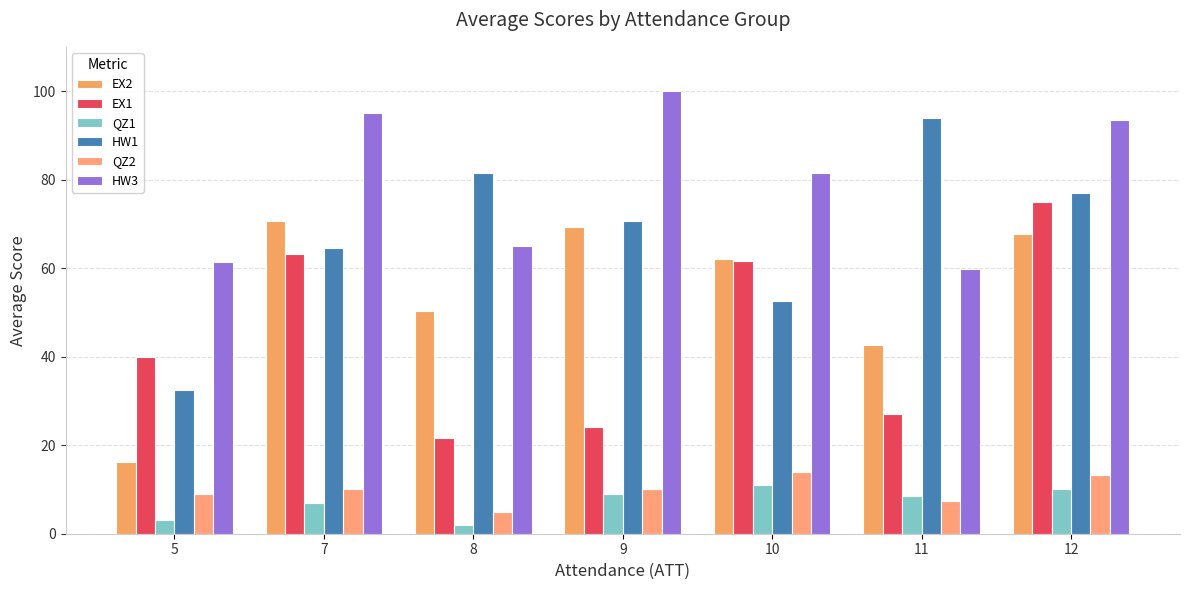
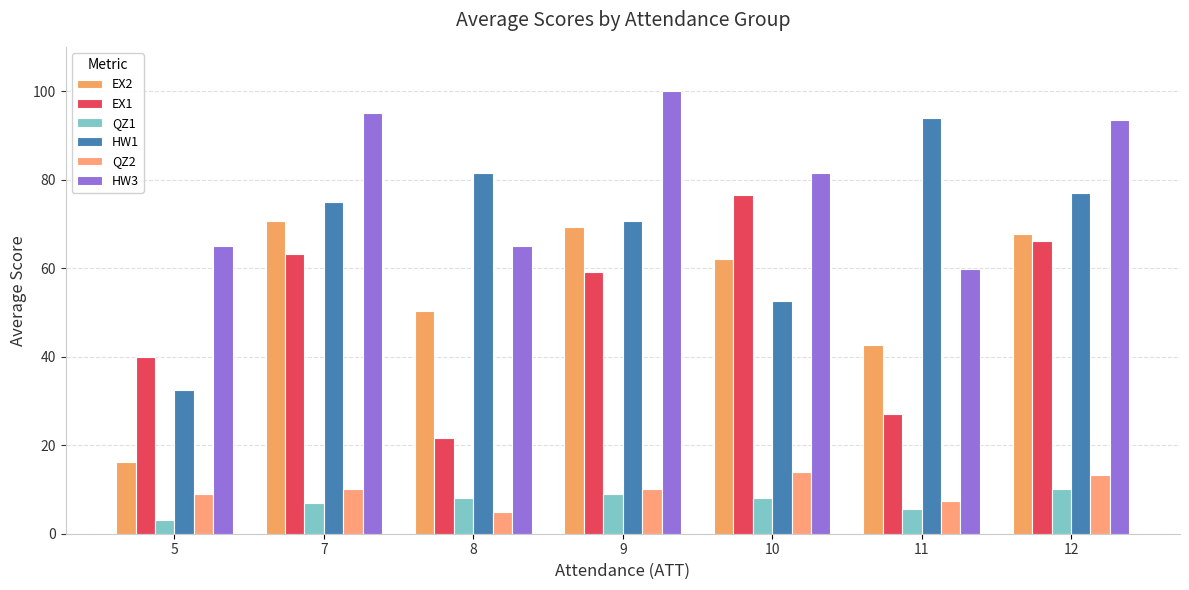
HW3, 5: 61 -> 65
HW1, 7: 65 -> 75
QZ1, 8: 2 -> 8
EX1, 9: 24 -> 59
EX1, 10: 62 -> 77
QZ1, 10: 11 -> 8
QZ1, 11: 9 -> 6
EX1, 12: 75 -> 66
